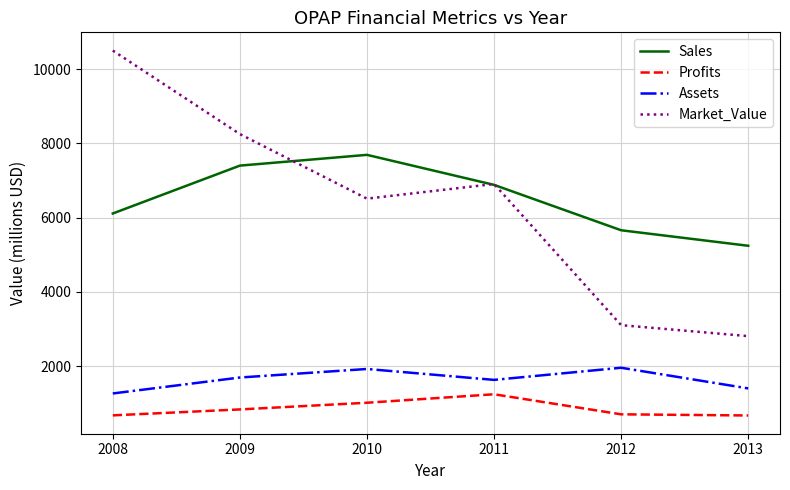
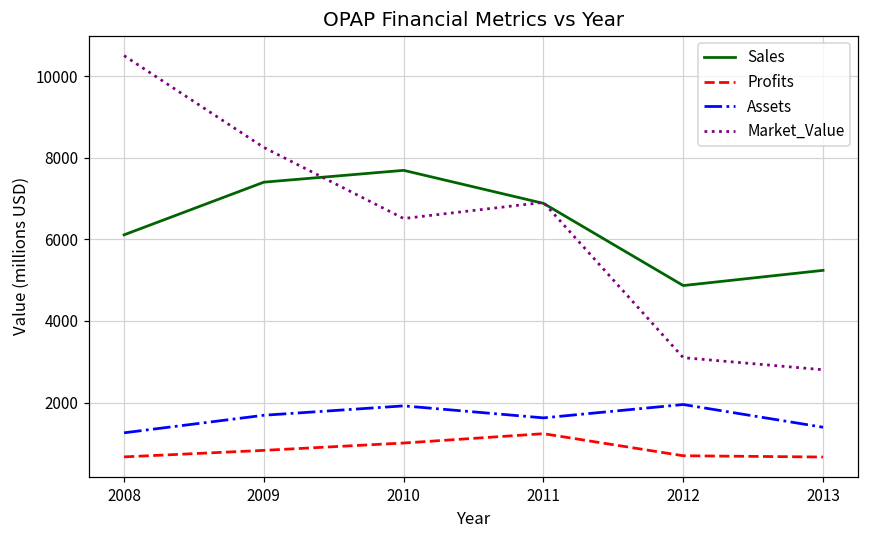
Sales, 2012: 5700 -> 4900
